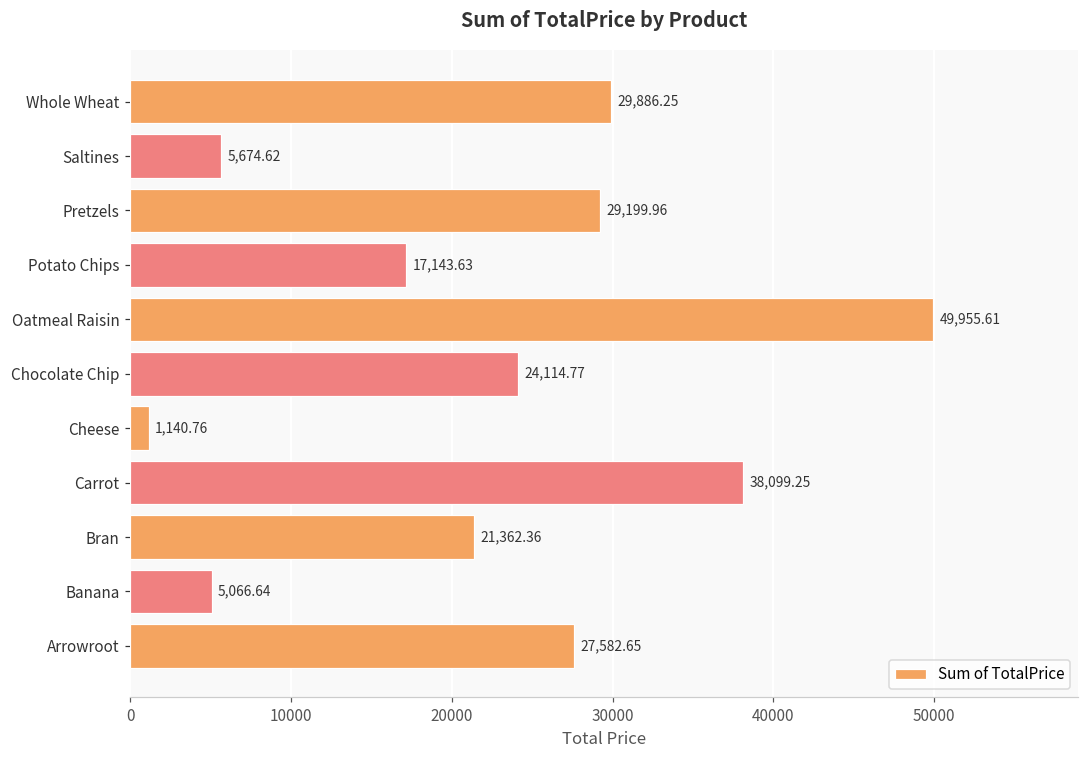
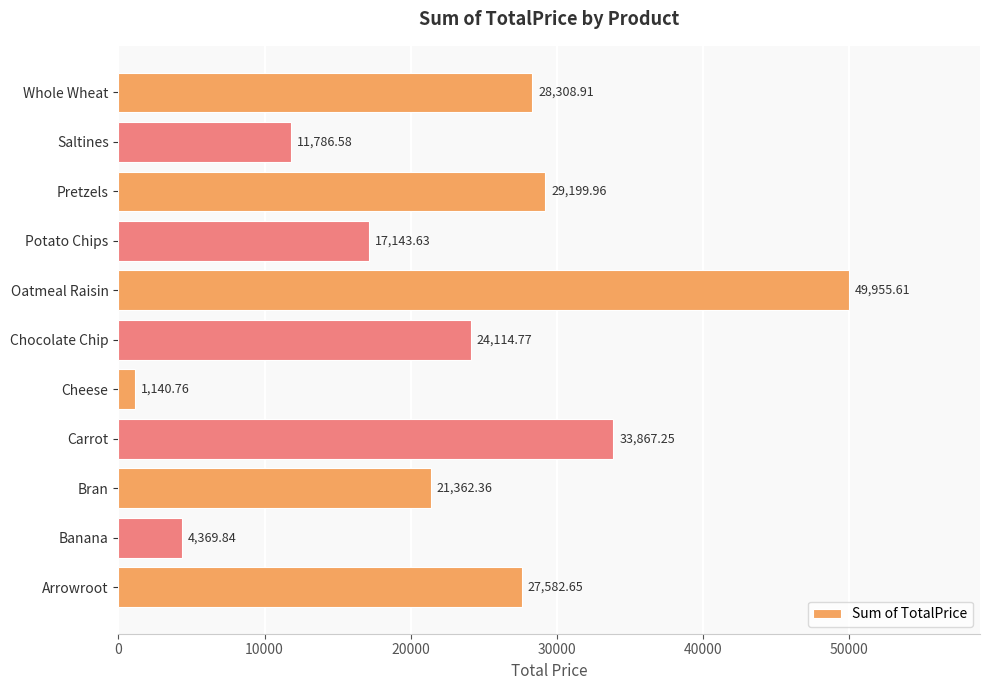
Whole Wheat: 29,886.25 -> 28,308.91
Saltines: 5,674.62 -> 11,786.58
Carrot: 38,099.25 -> 33,867.25
Banana: 5,066.64 -> 4,369.84
